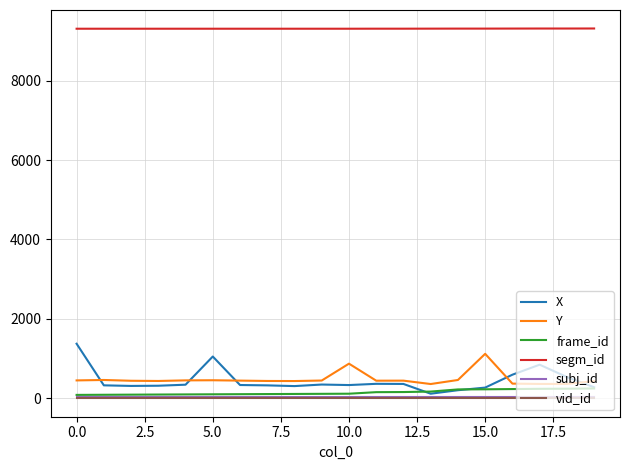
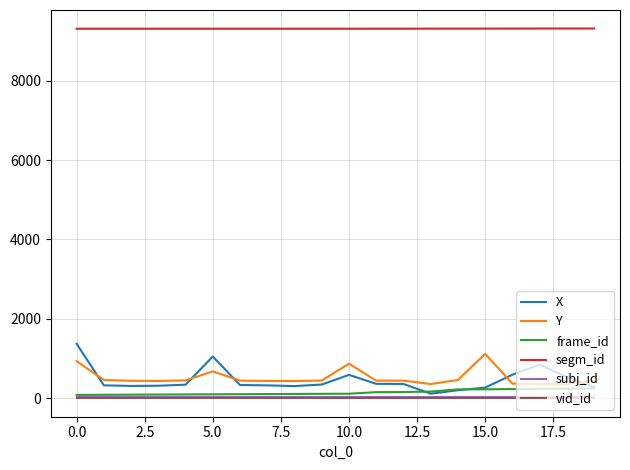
Y, 0.0: 500 -> 900
Y, 5.0: 500 -> 700
X, 10.0: 300 -> 600
